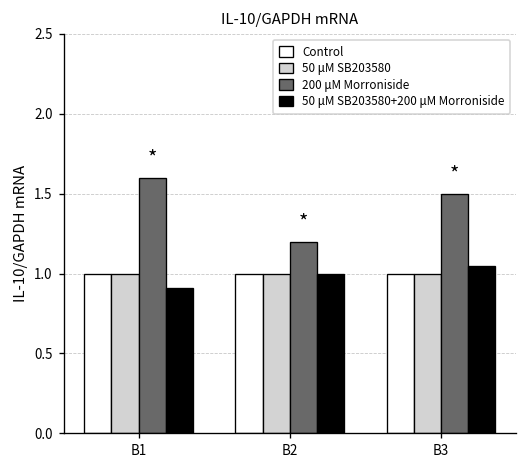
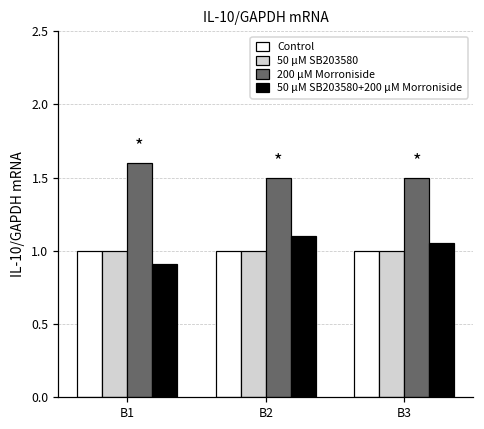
200 μM Morroniside, B2: 1.2 -> 1.5
50 μM SB203580+200 μM Morroniside, B2: 1.0 -> 1.1
